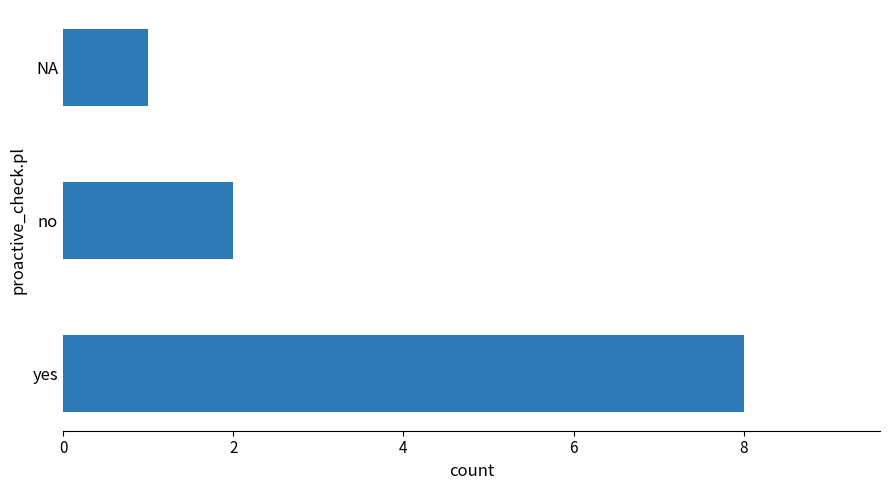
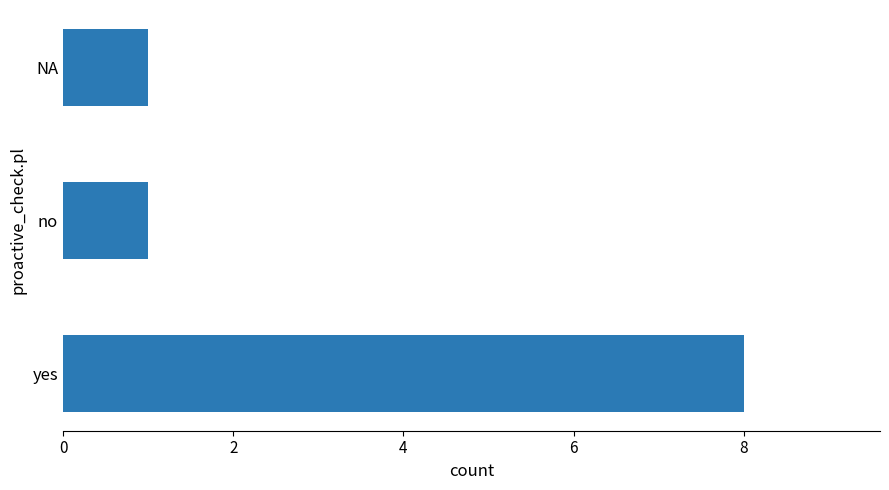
no: 2 -> 1
